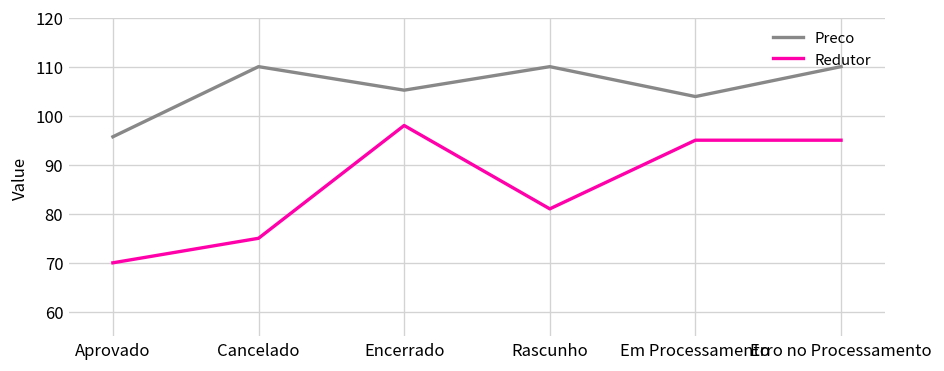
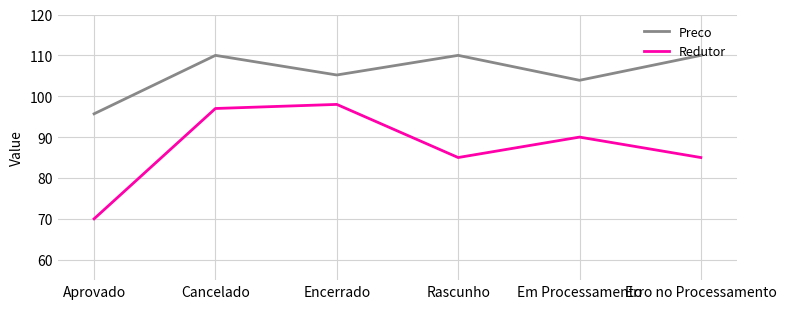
Redutor, Cancelado: 75 -> 97
Redutor, Rascunho: 81 -> 85
Redutor, Em Processamento: 95 -> 90
Redutor, Erro no Processamento: 95 -> 85
